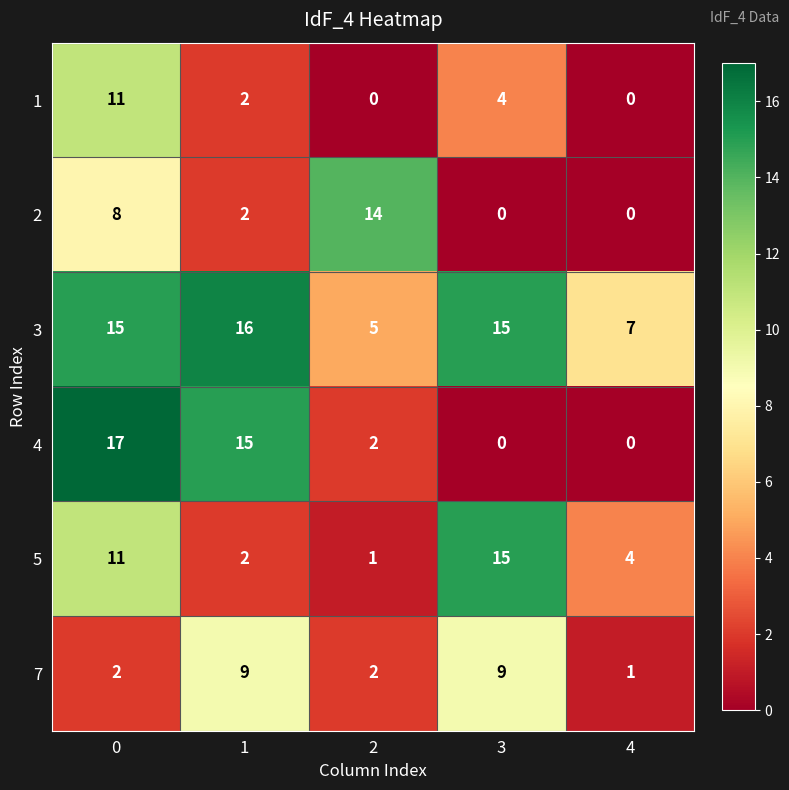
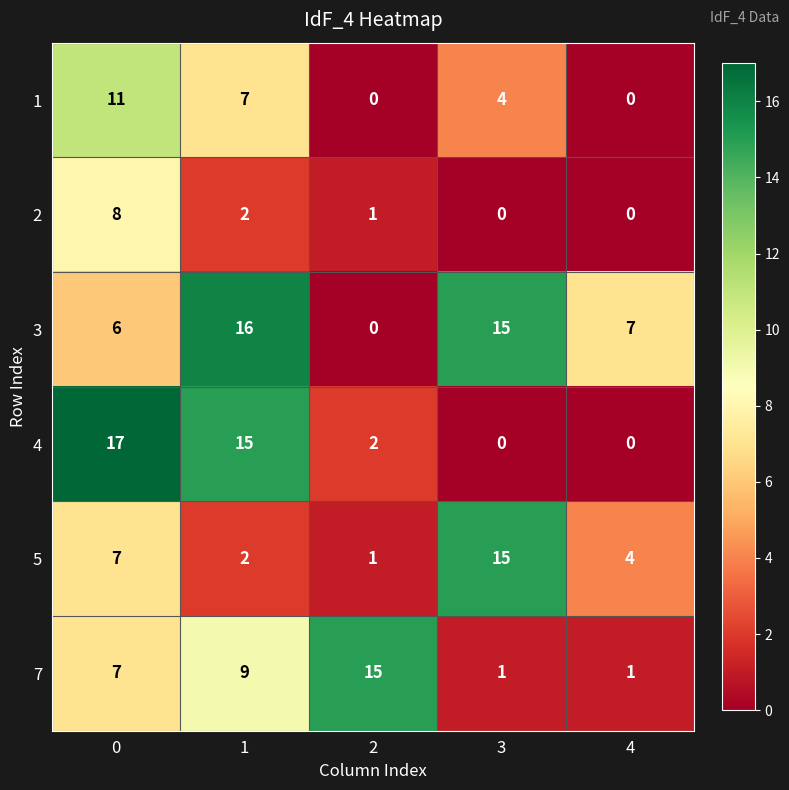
1, 1: 2 -> 7
2, 2: 14 -> 1
3, 0: 15 -> 6
3, 2: 5 -> 0
5, 0: 11 -> 7
7, 0: 2 -> 7
7, 2: 2 -> 15
7, 3: 9 -> 1
